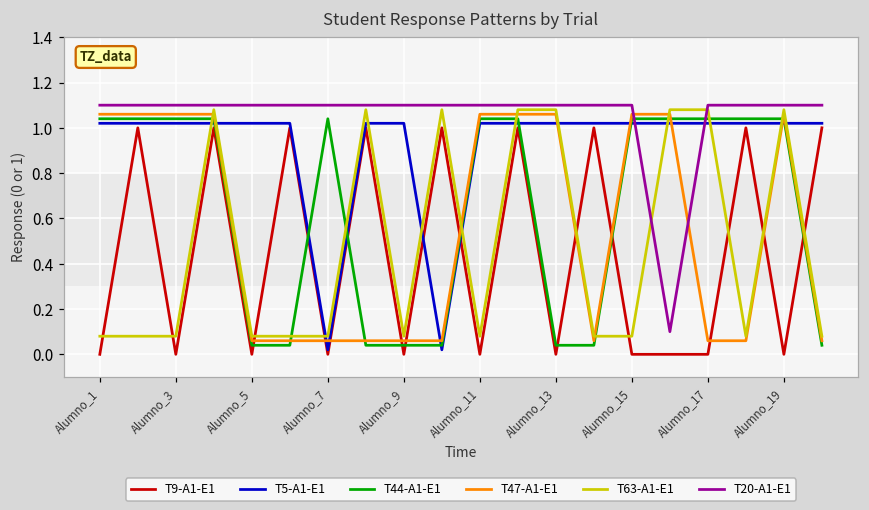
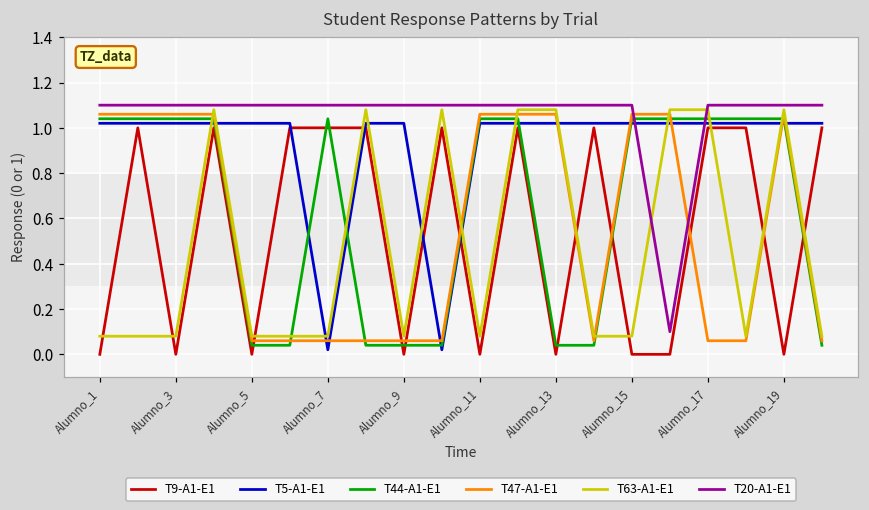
T9-A1-E1, Alumno_7: 0 -> 1
T9-A1-E1, Alumno_17: 0 -> 1
